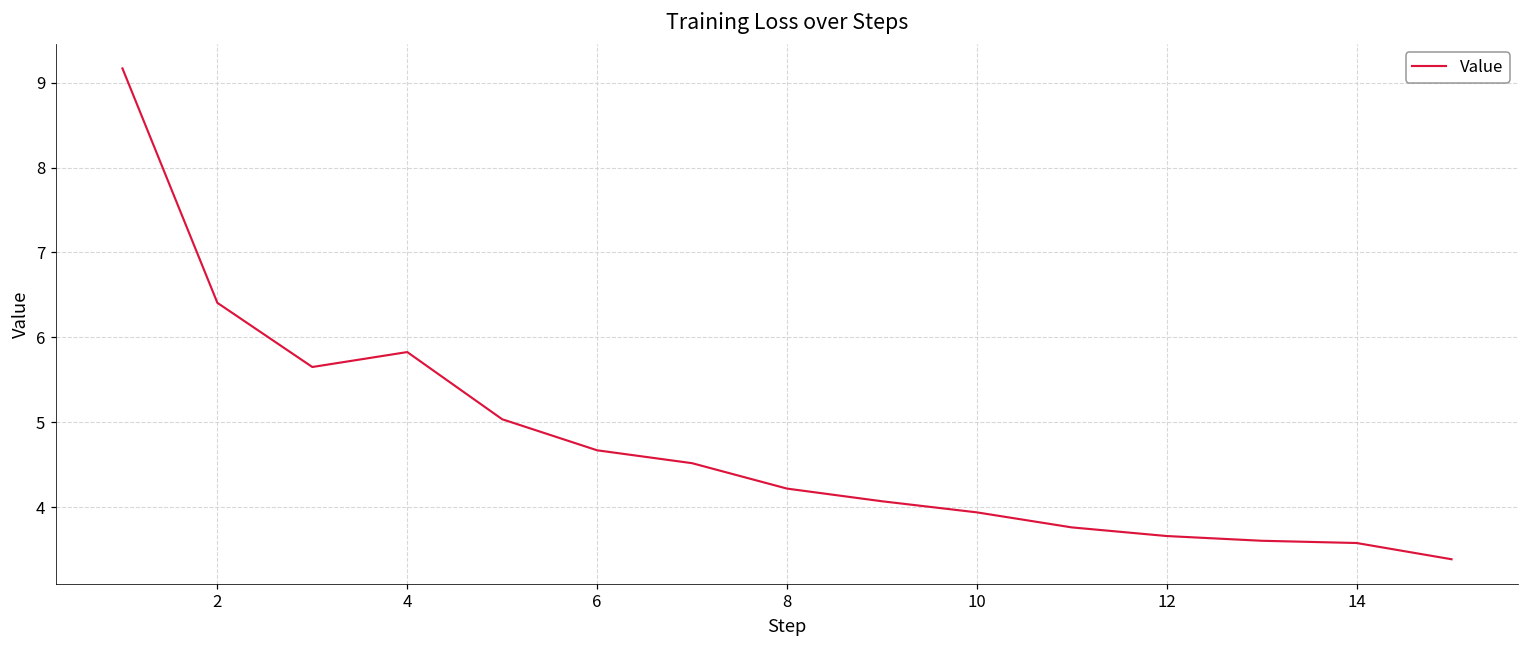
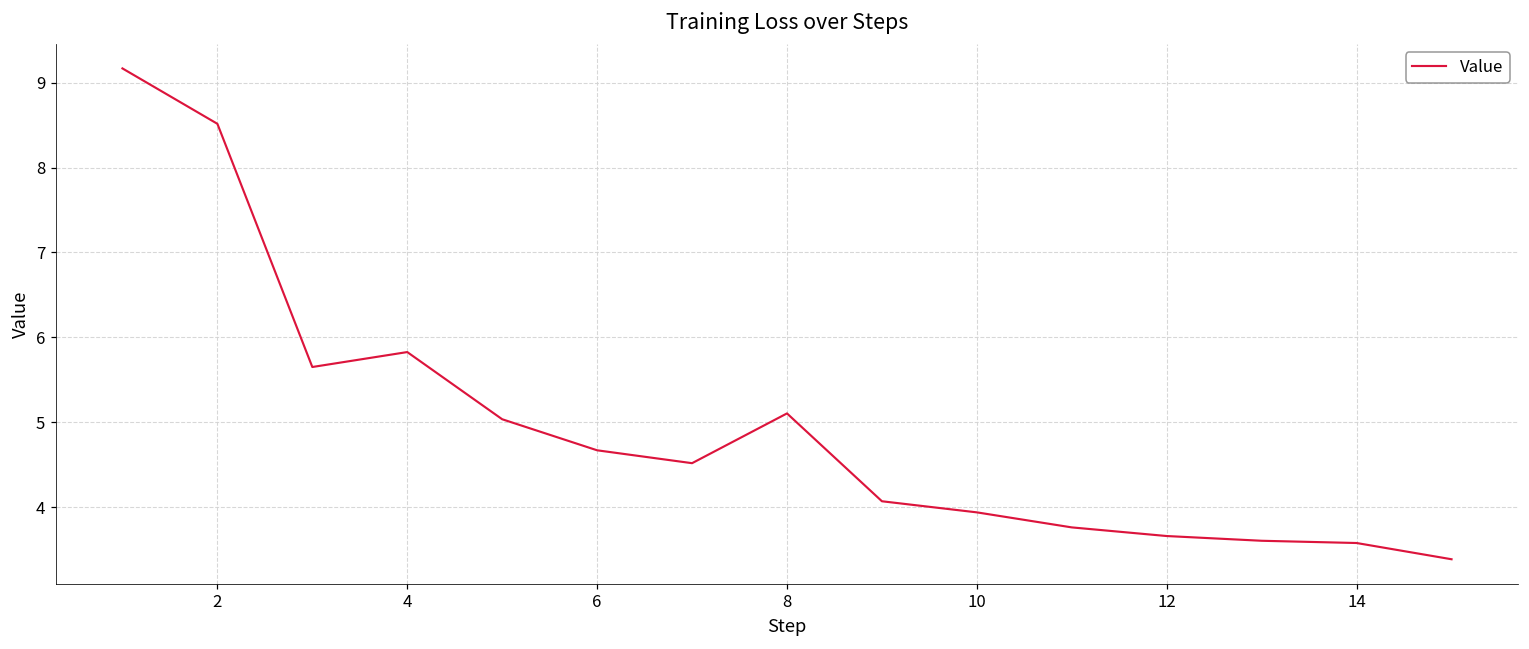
2: 6.4 -> 8.5
8: 4.2 -> 5.1
